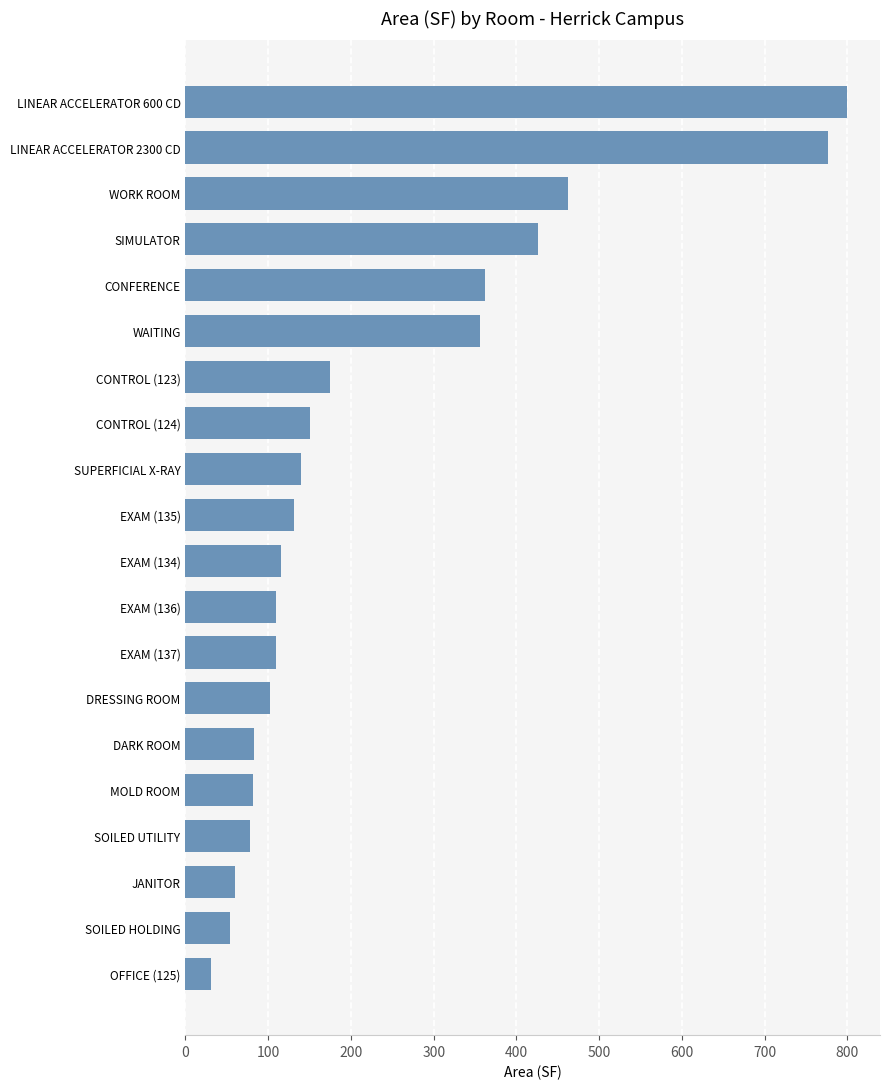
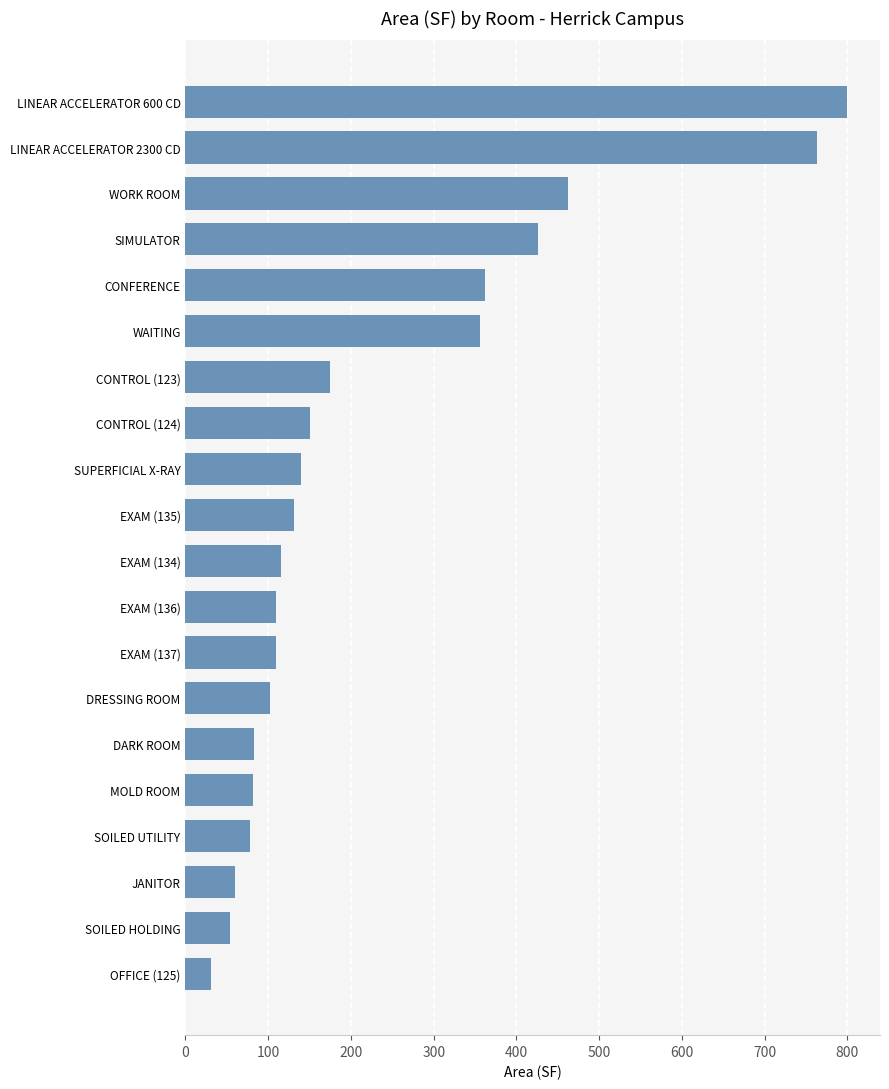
LINEAR ACCELERATOR 2300 CD: 780 -> 760
